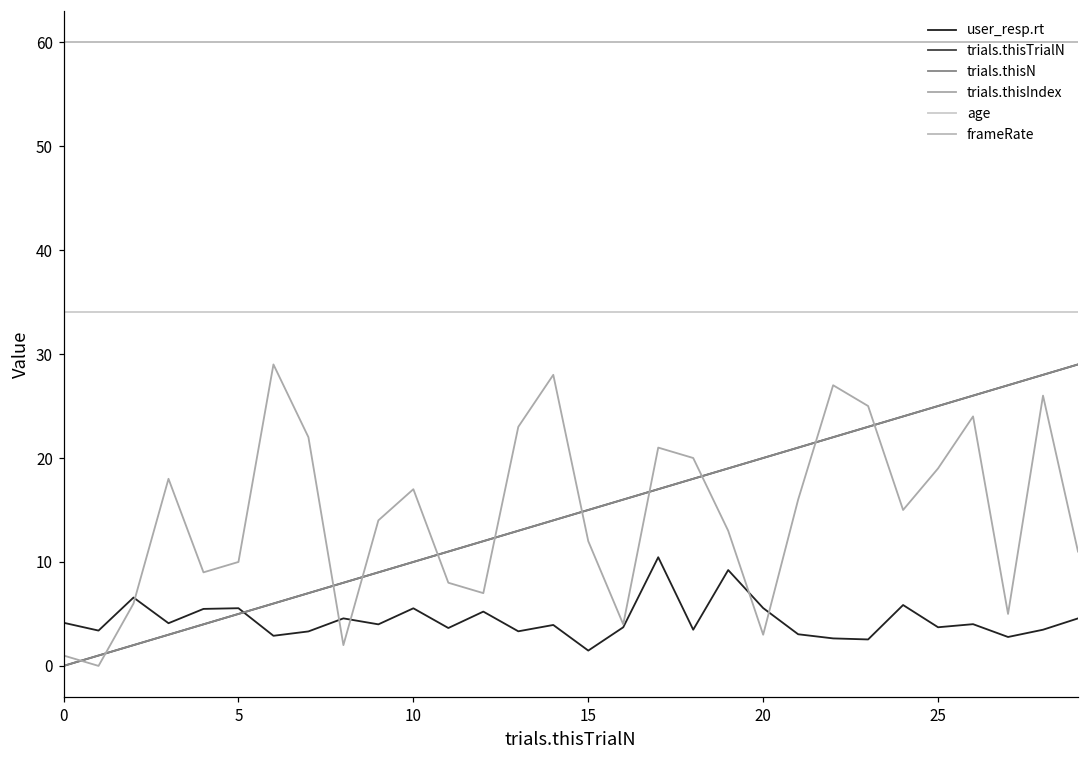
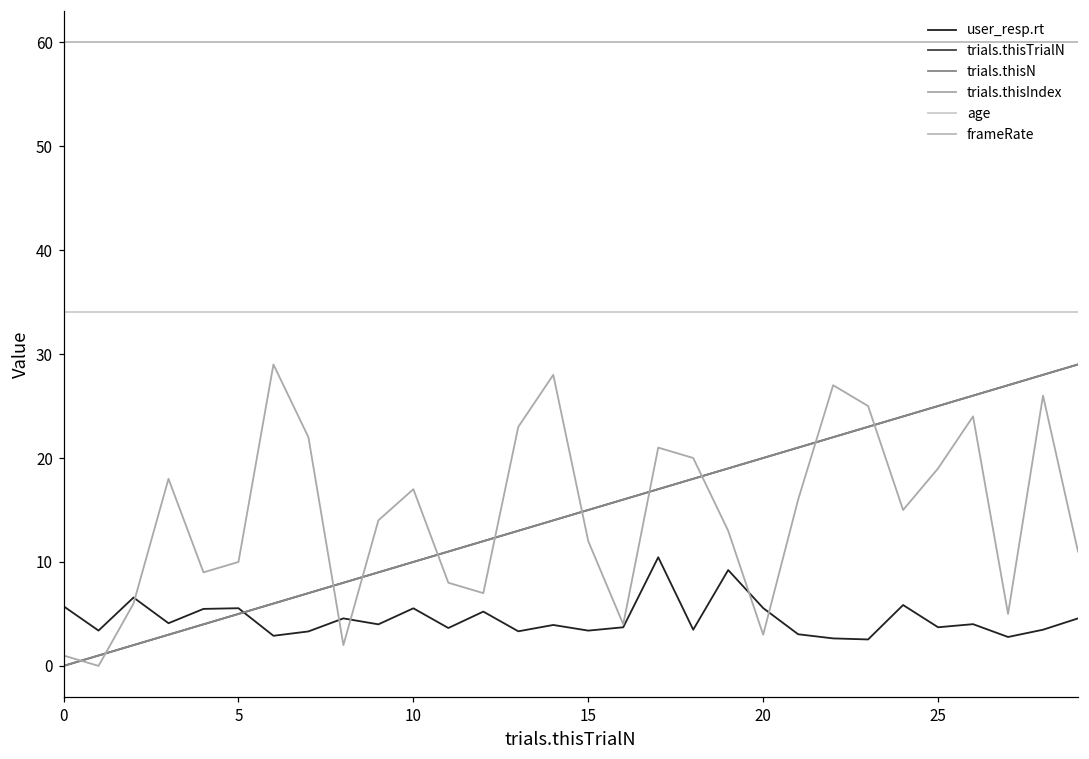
user_resp.rt, 0: 4 -> 6
user_resp.rt, 15: 1 -> 3
